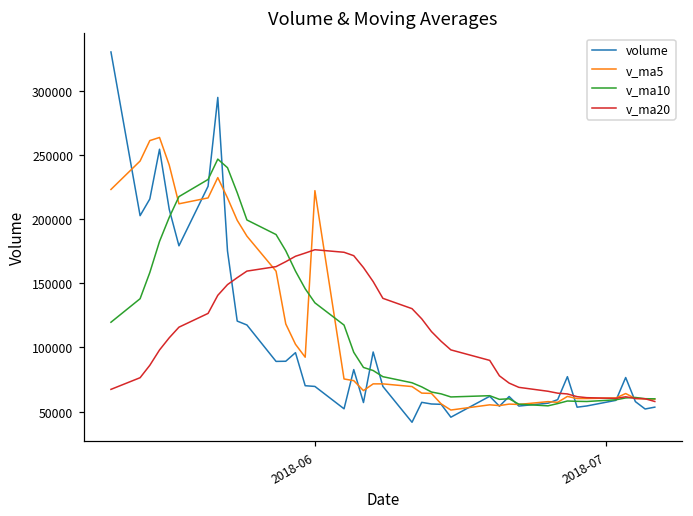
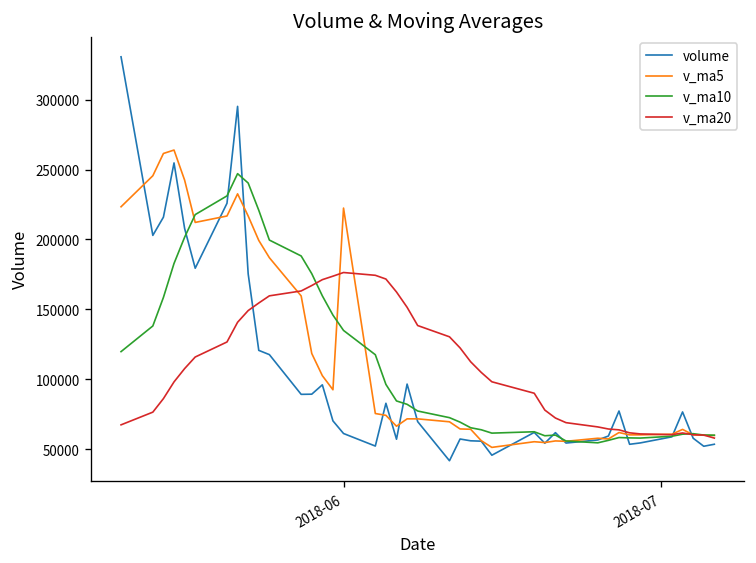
volume, 2018-06: 70000 -> 61000
